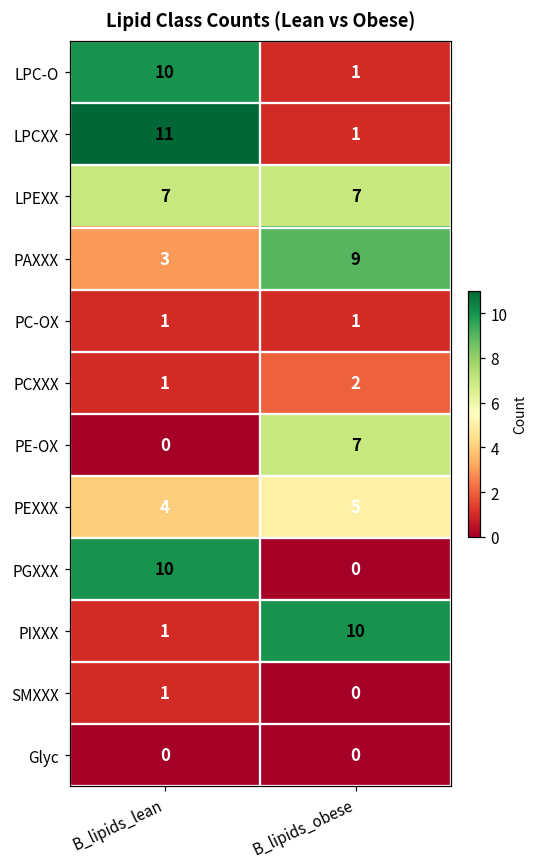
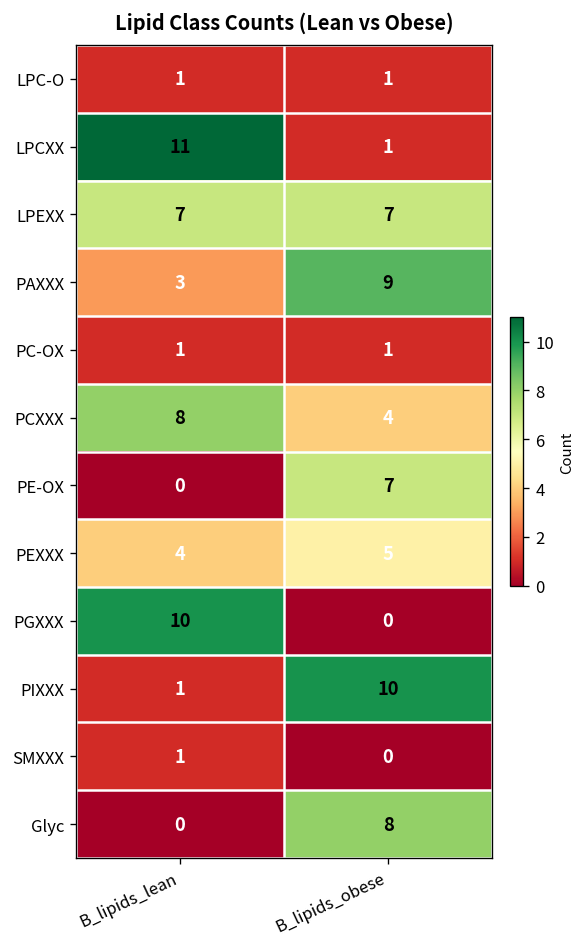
LPC-O, B_lipids_lean: 10 -> 1
PCXXX, B_lipids_lean: 1 -> 8
PCXXX, B_lipids_obese: 2 -> 4
Glyc, B_lipids_obese: 0 -> 8
